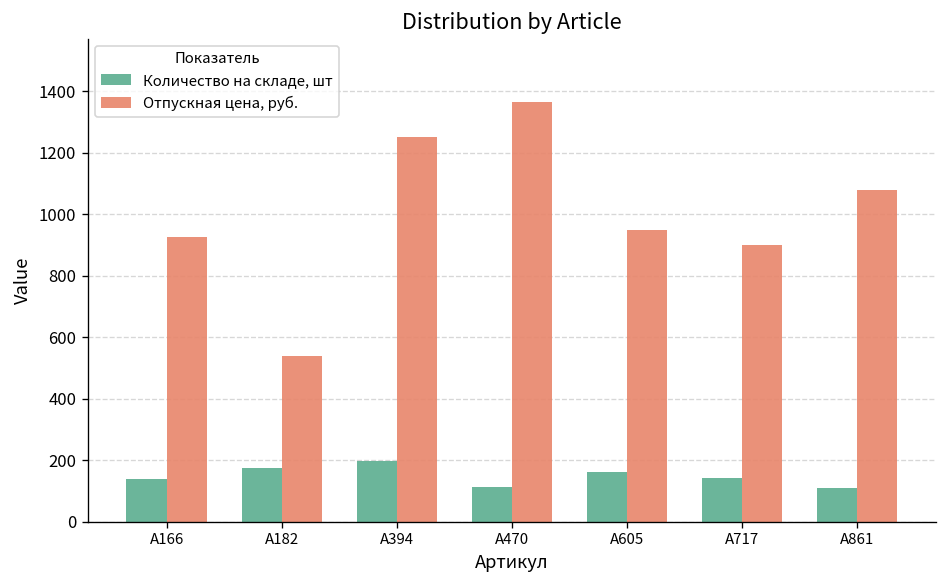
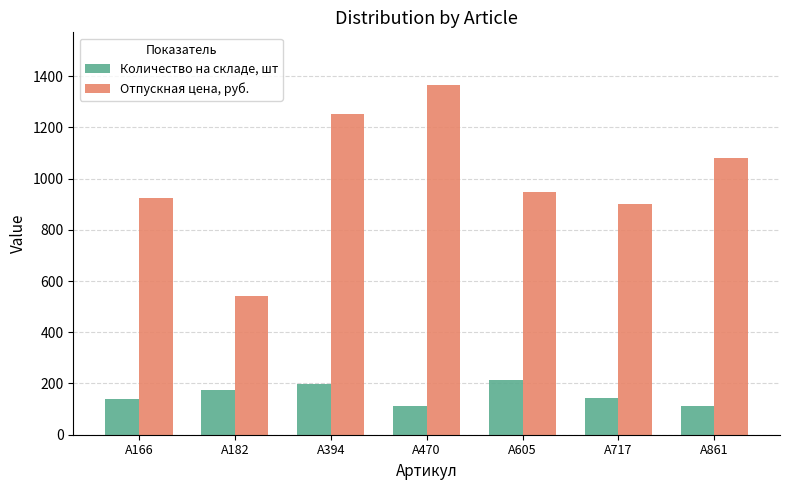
Количество на складе, шт, A605: 160 -> 210
